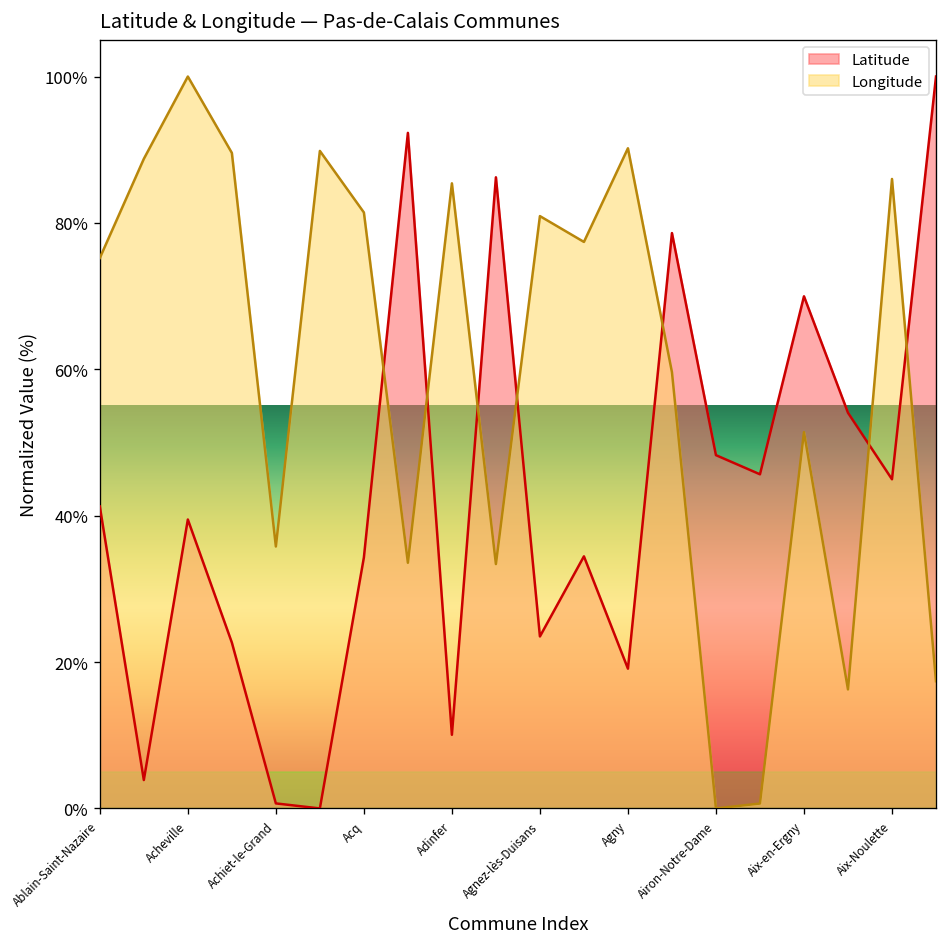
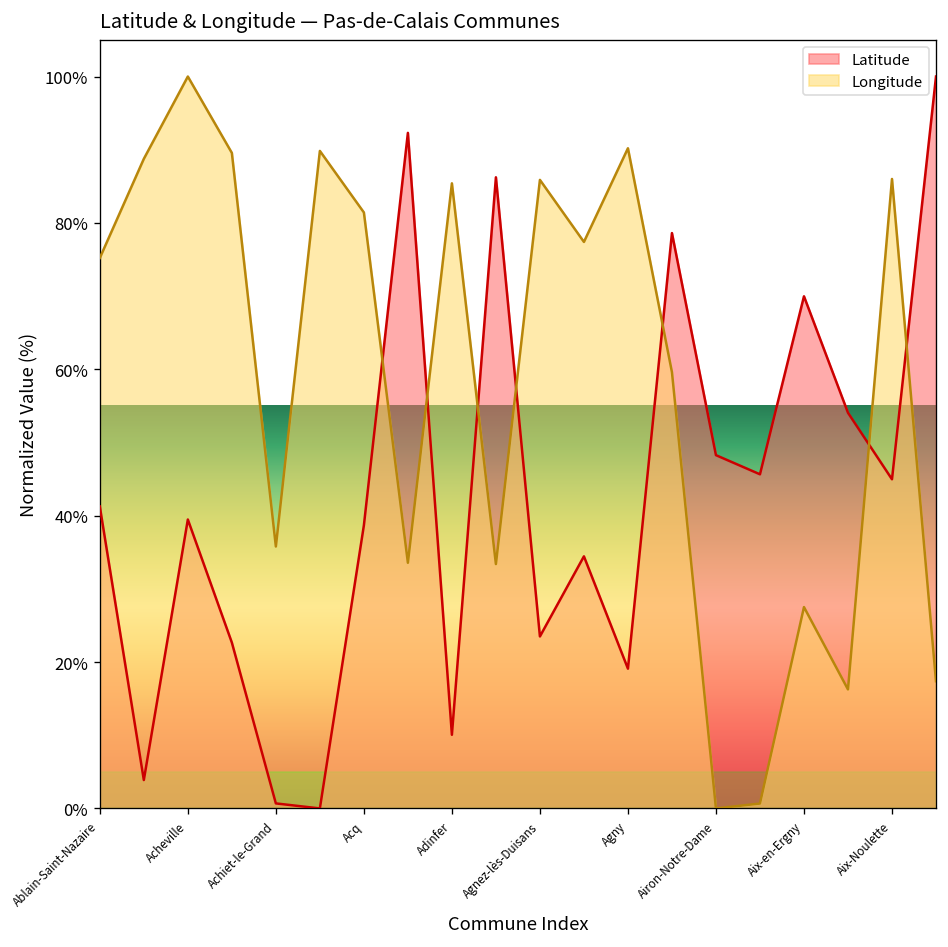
Latitude, Acq: 34% -> 39%
Longitude, Agnez-lès-Duisans: 81% -> 86%
Longitude, Aix-en-Ergny: 51% -> 28%
